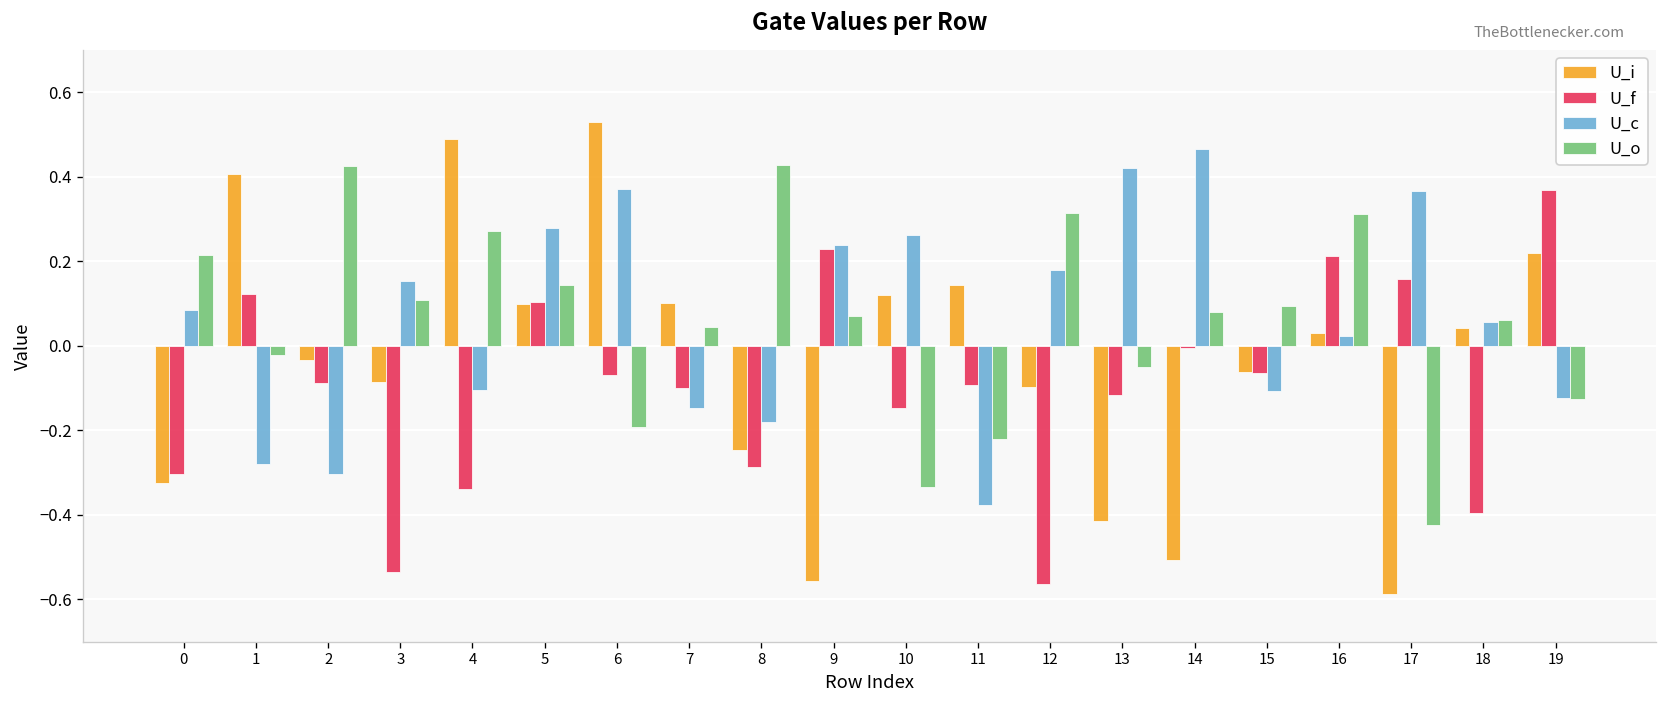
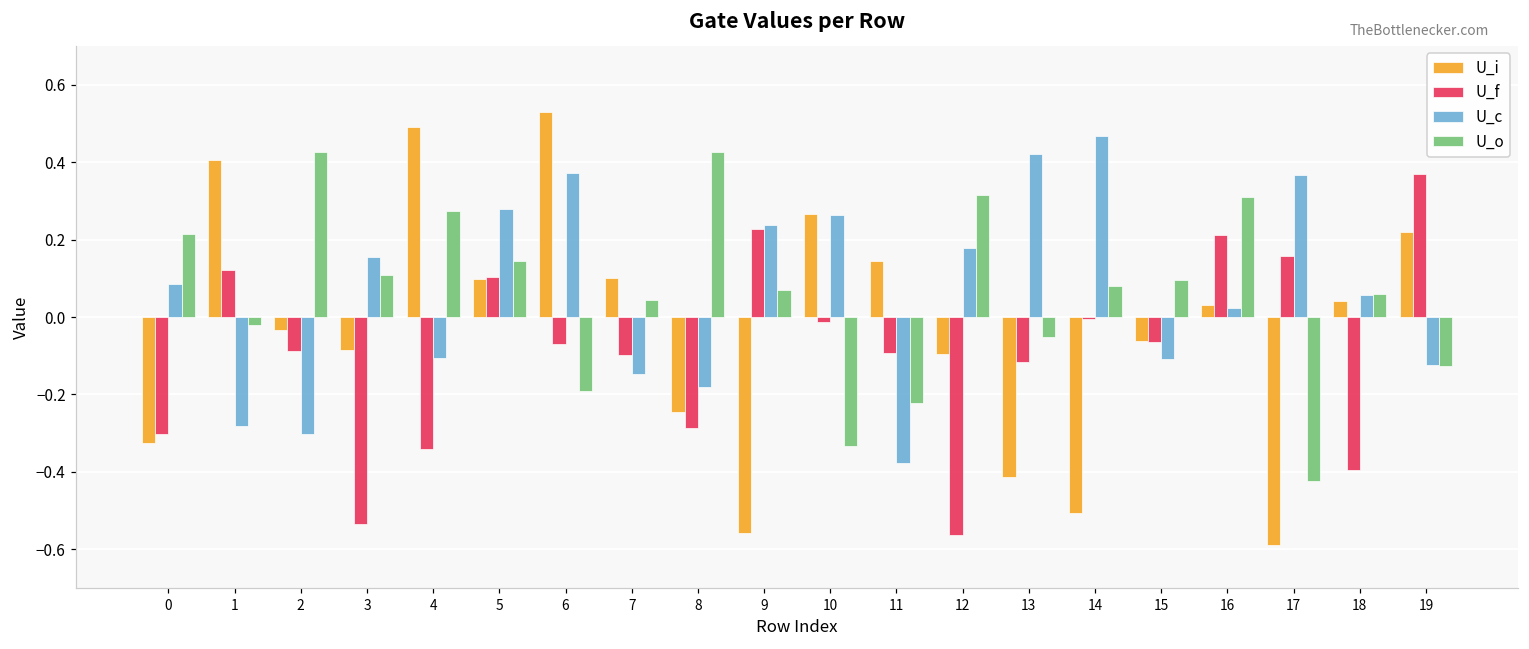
U_i, 10: 0.12 -> 0.27
U_f, 10: -0.15 -> -0.01
